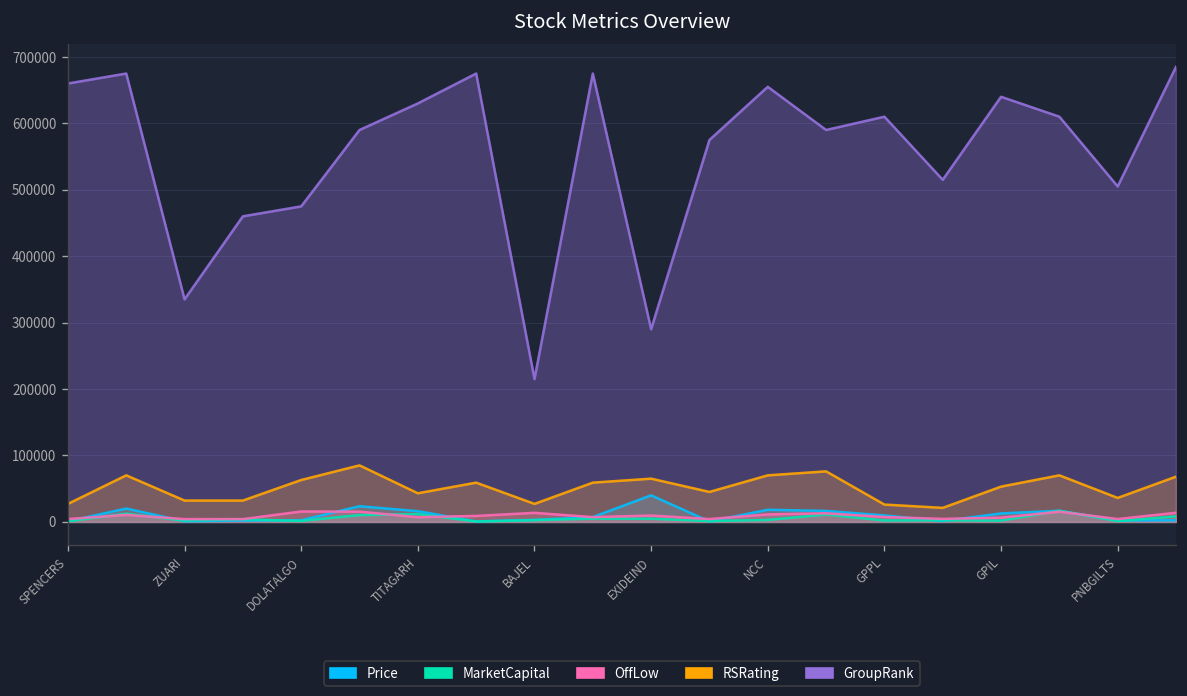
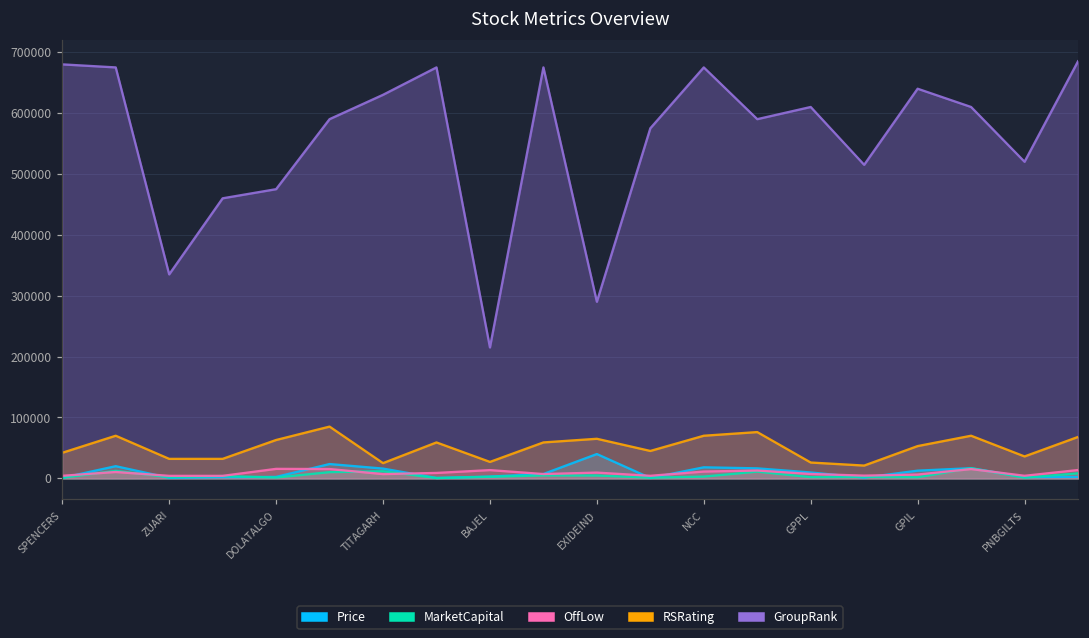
RSRating, SPENCERS: 30000 -> 40000
GroupRank, SPENCERS: 660000 -> 680000
RSRating, TITAGARH: 40000 -> 30000
GroupRank, NCC: 660000 -> 680000
GroupRank, PNBGILTS: 510000 -> 520000
